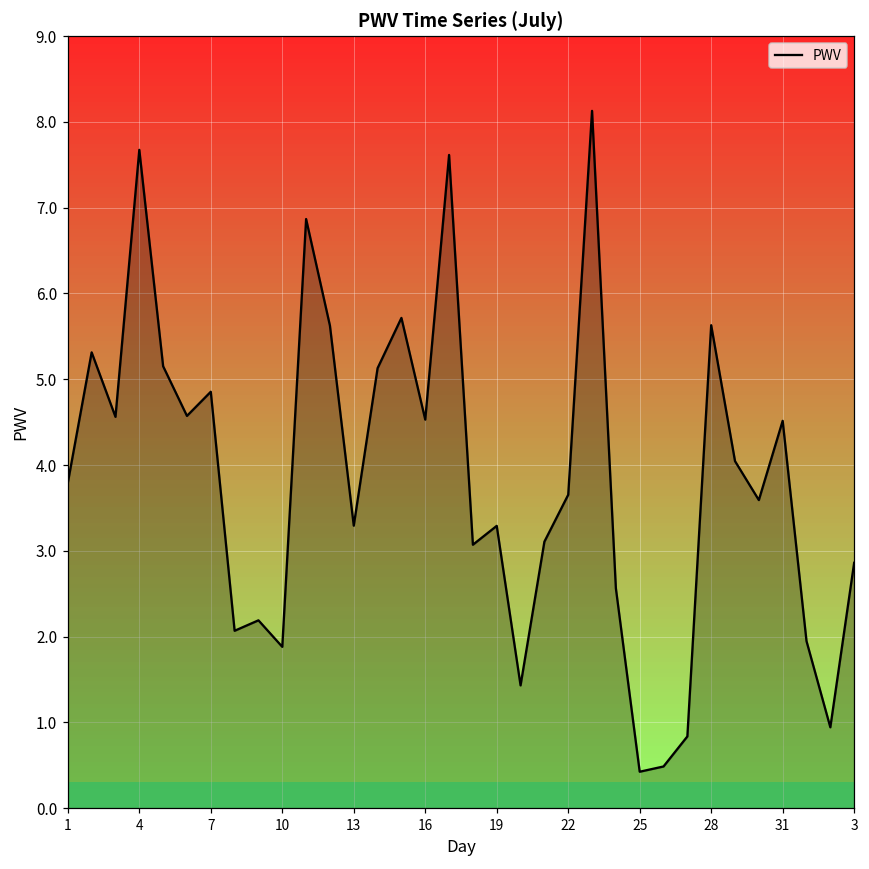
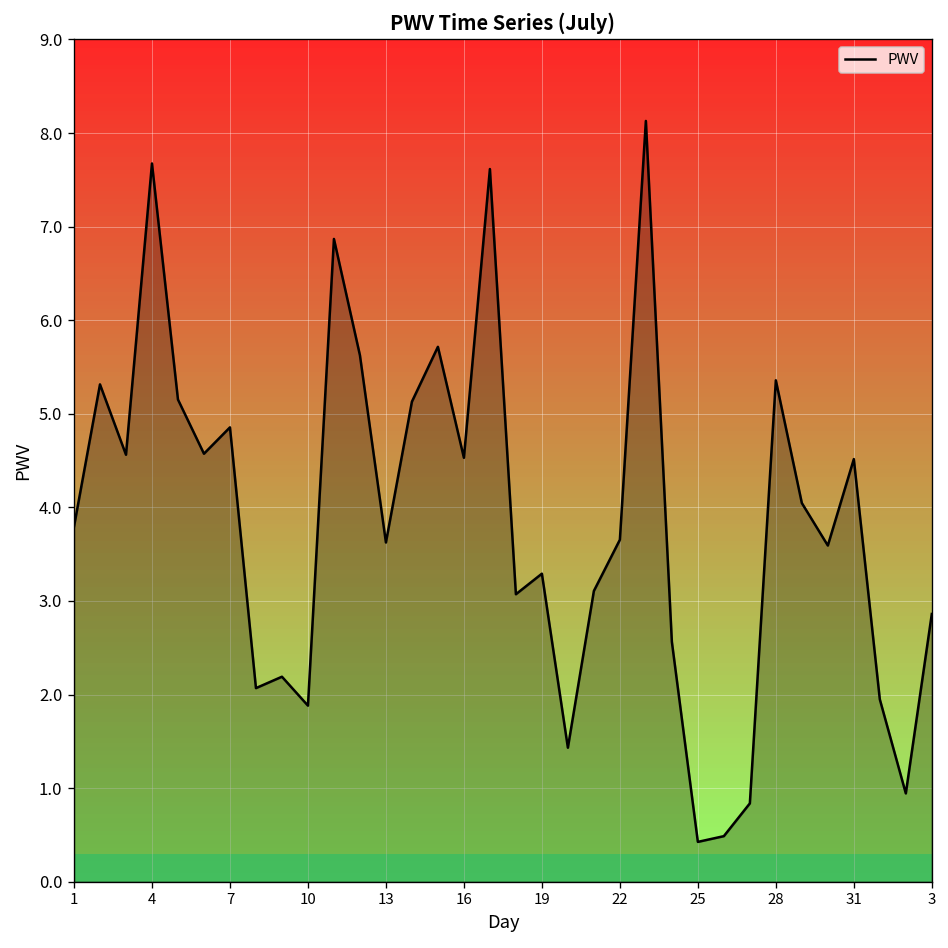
13: 3.3 -> 3.6
28: 5.6 -> 5.4
